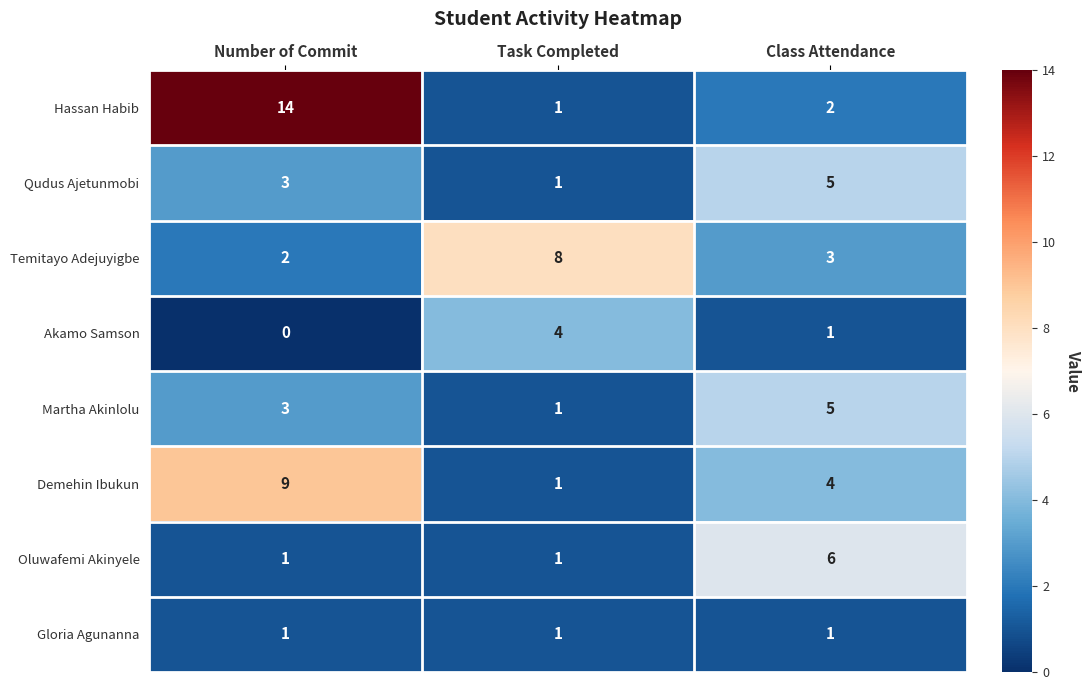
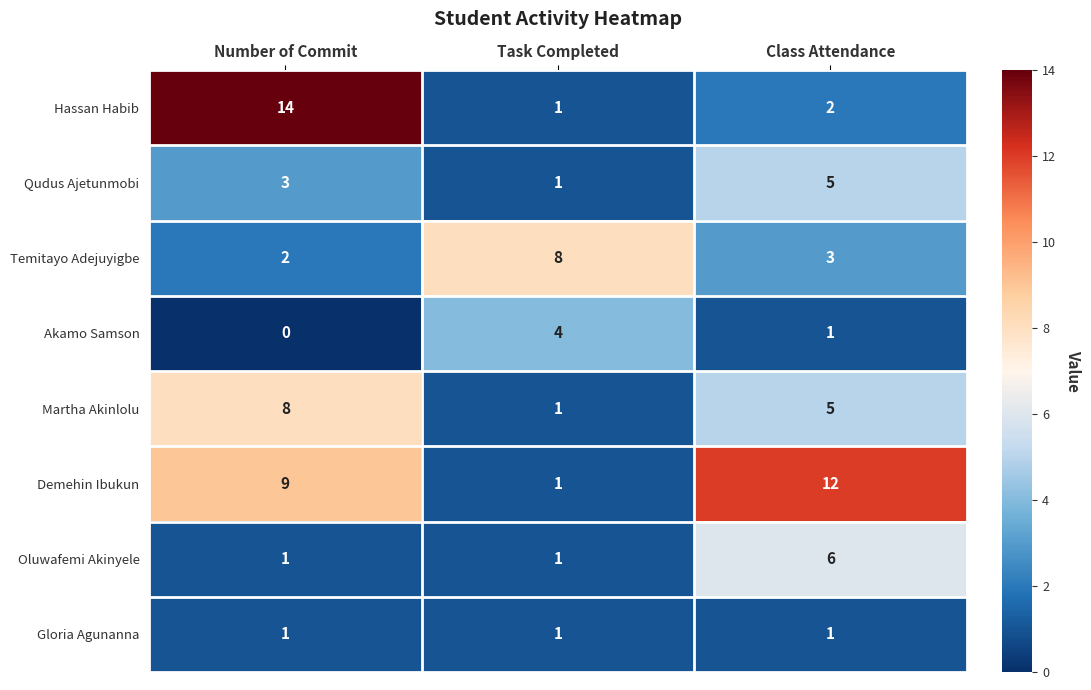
Martha Akinlolu, Number of Commit: 3 -> 8
Demehin Ibukun, Class Attendance: 4 -> 12
